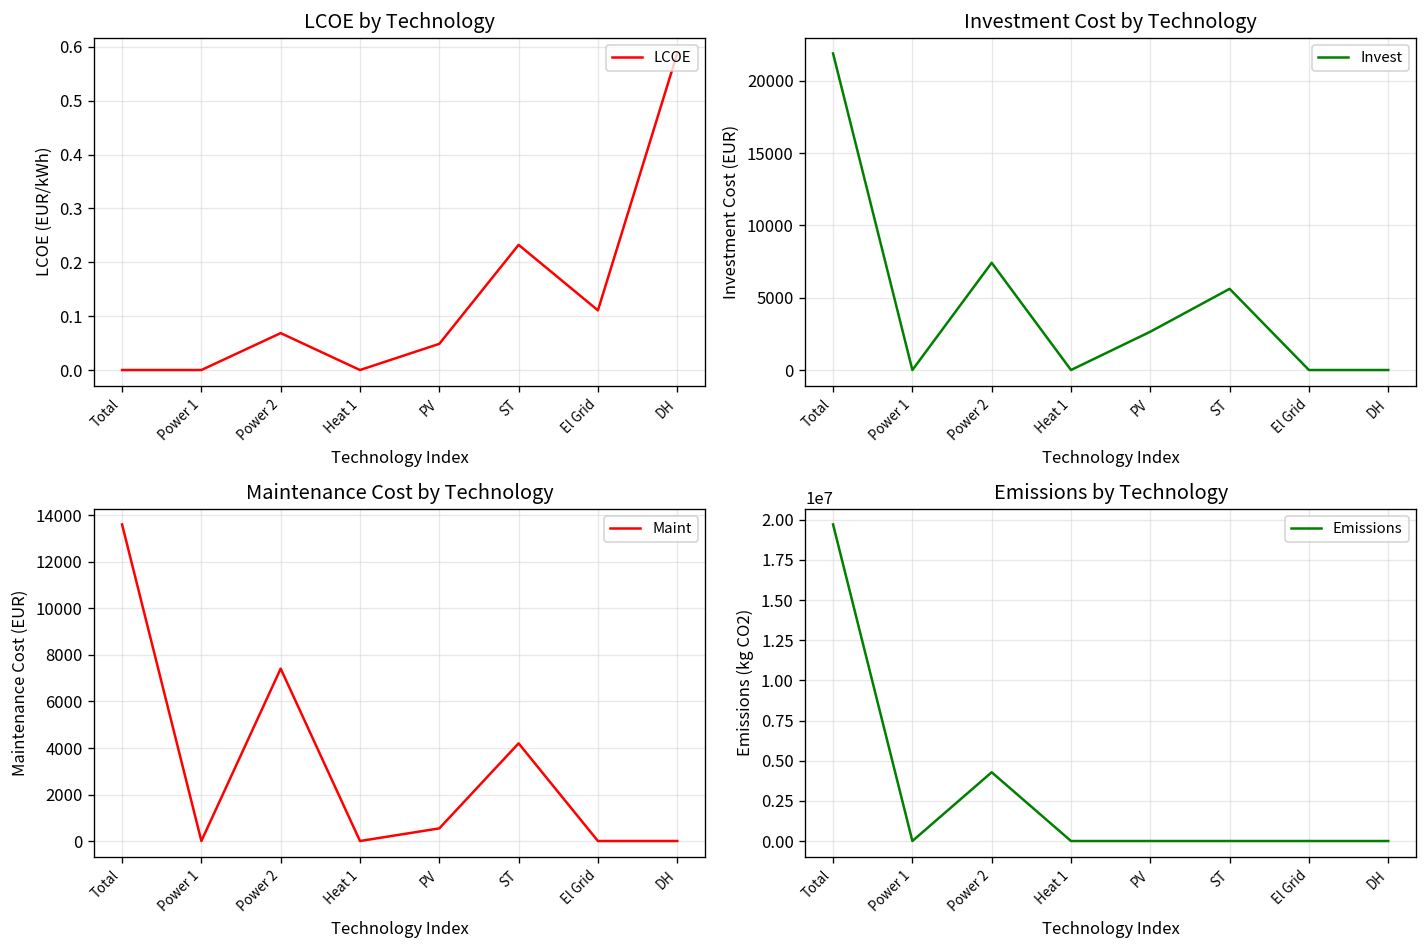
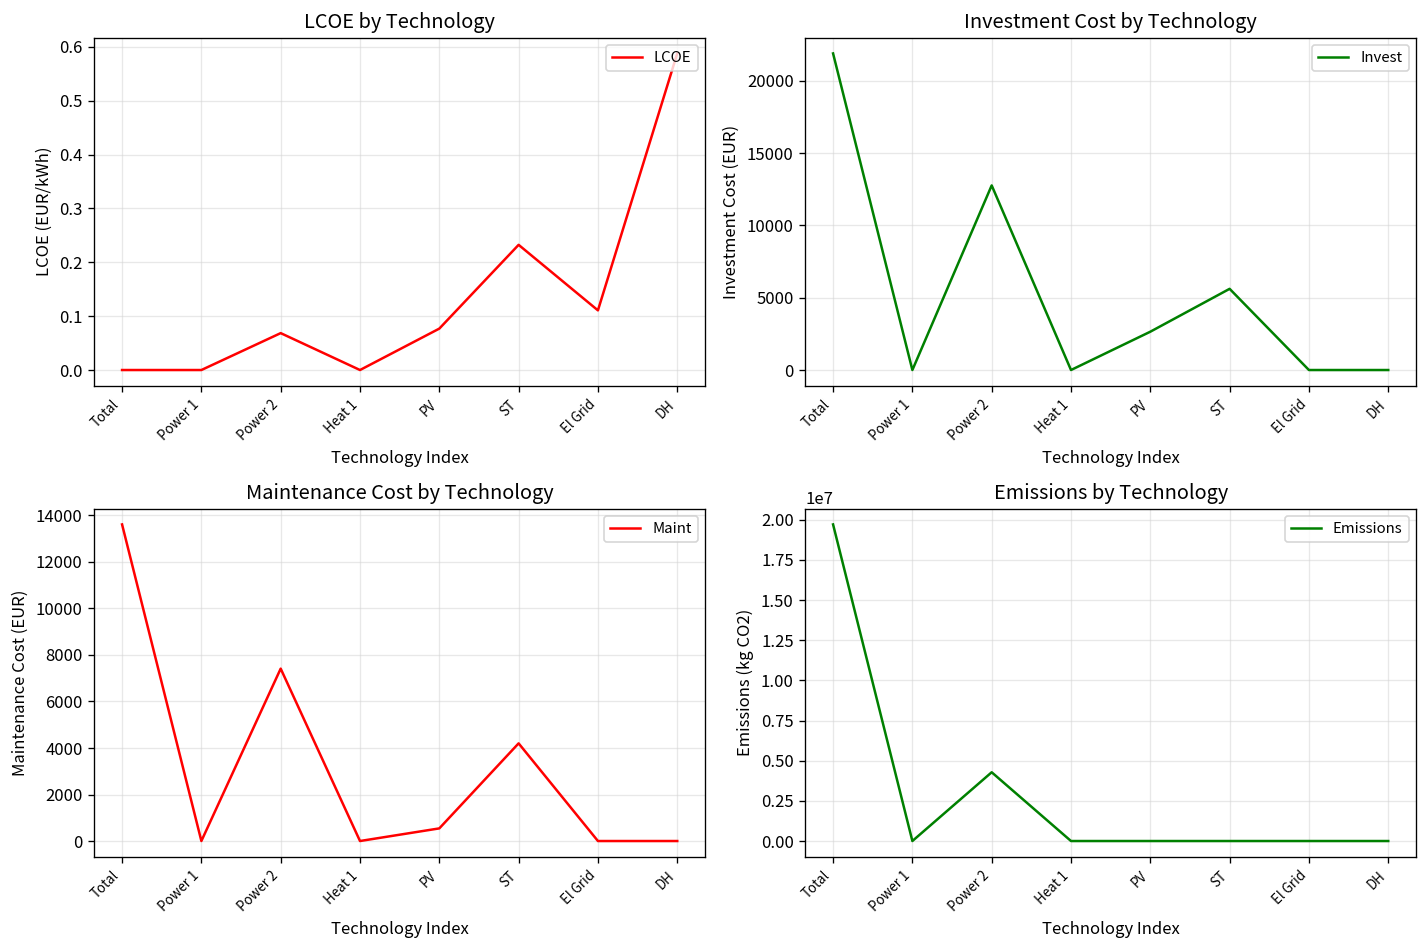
LCOE by Technology, PV: 0.05 -> 0.08
Investment Cost by Technology, Power 2: 7400 -> 12800
